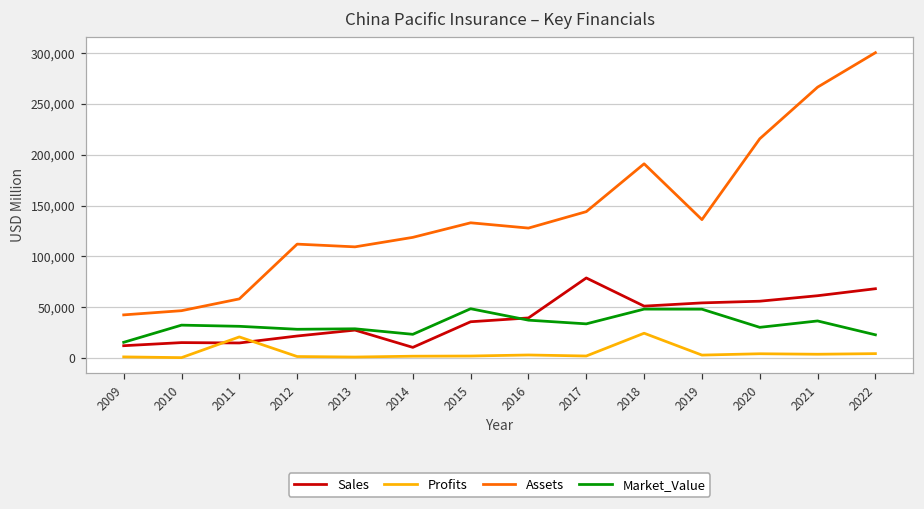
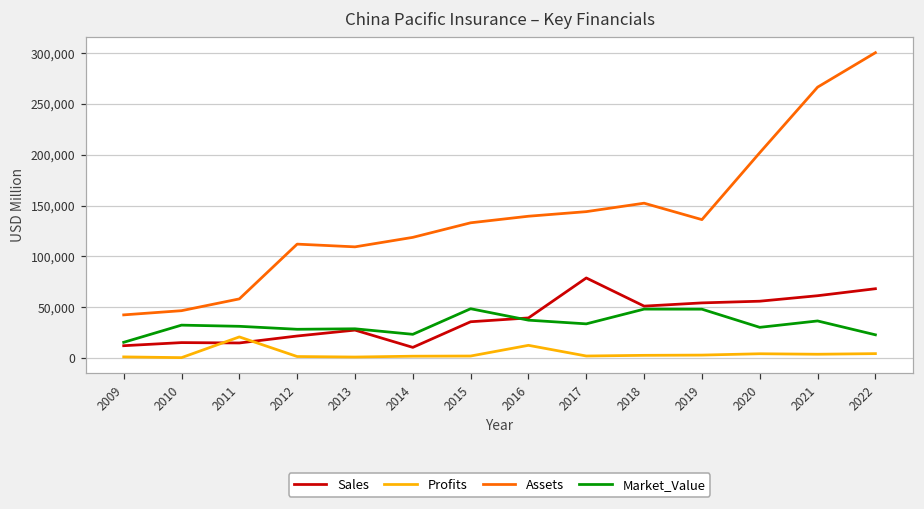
Profits, 2016: 0 -> 10,000
Assets, 2016: 130,000 -> 140,000
Profits, 2018: 20,000 -> 0
Assets, 2018: 190,000 -> 150,000
Assets, 2020: 220,000 -> 200,000
